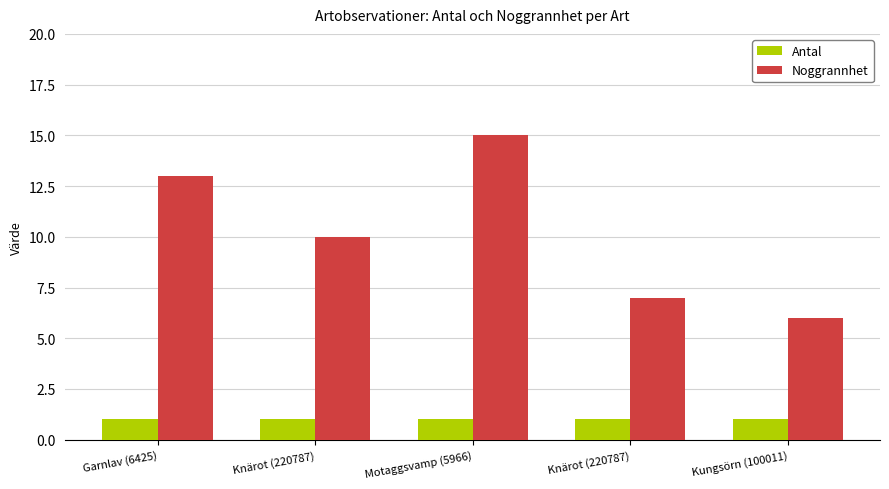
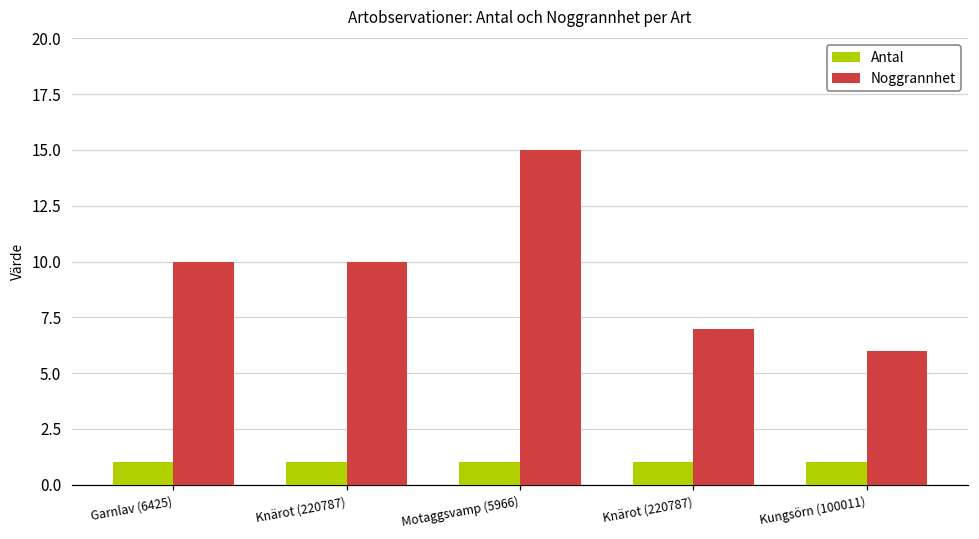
Noggrannhet, Garnlav (6425): 13 -> 10
